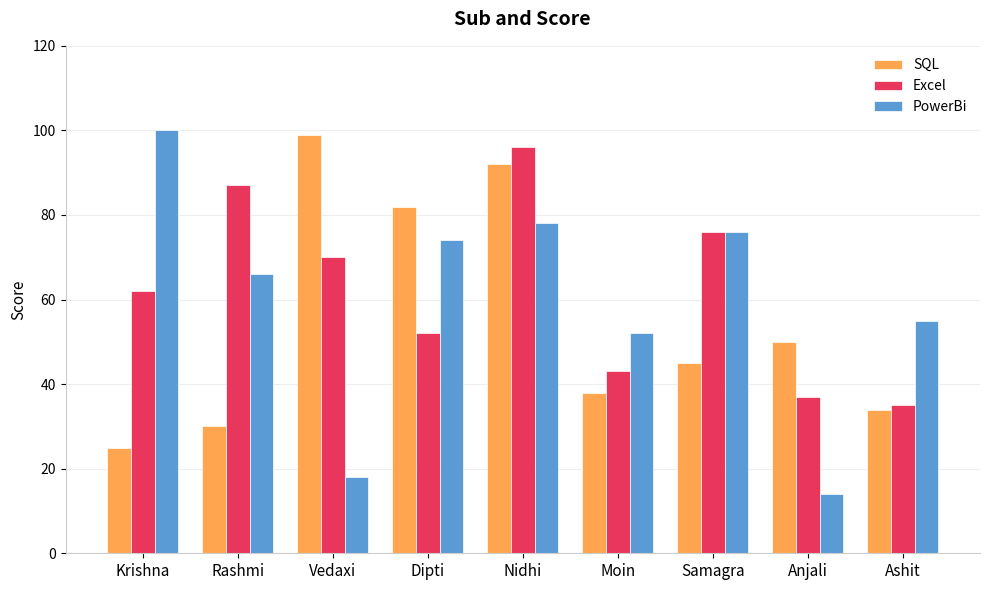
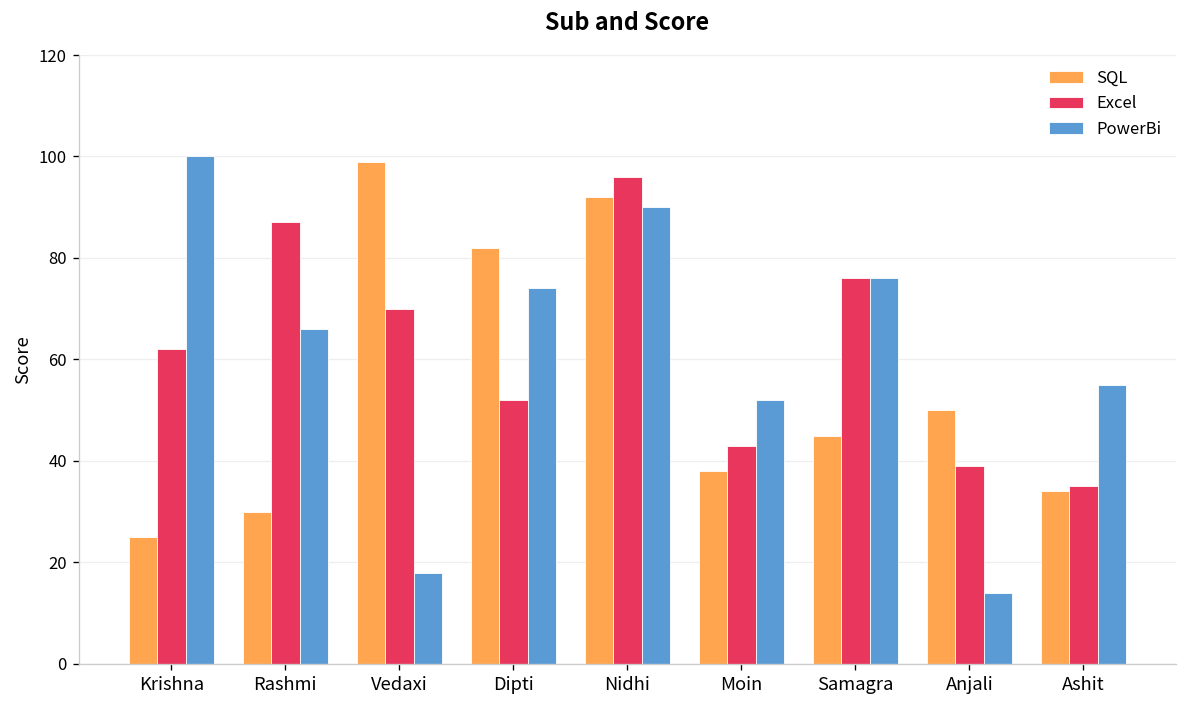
PowerBi, Nidhi: 78 -> 90
Excel, Anjali: 37 -> 39
